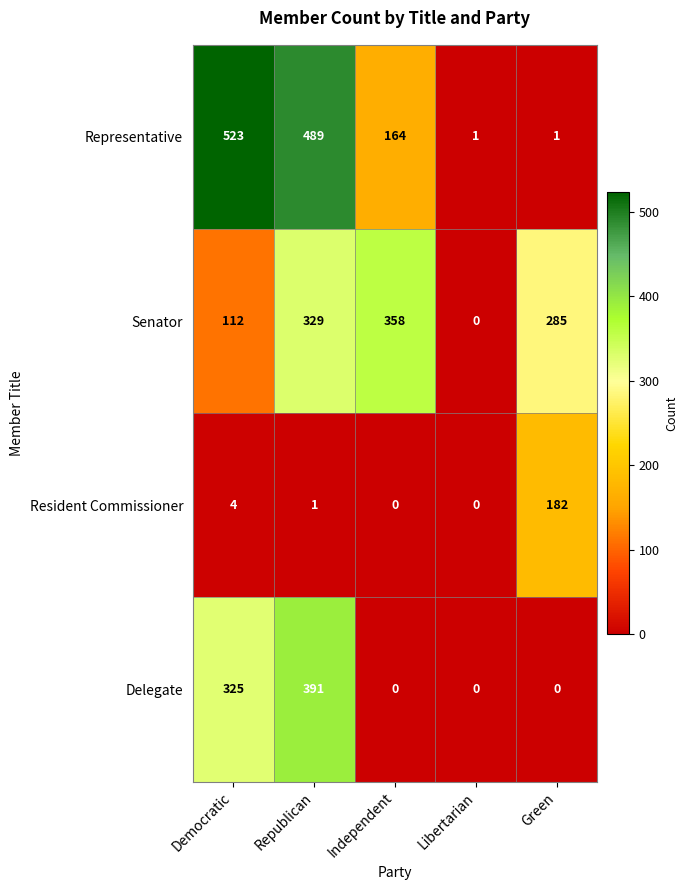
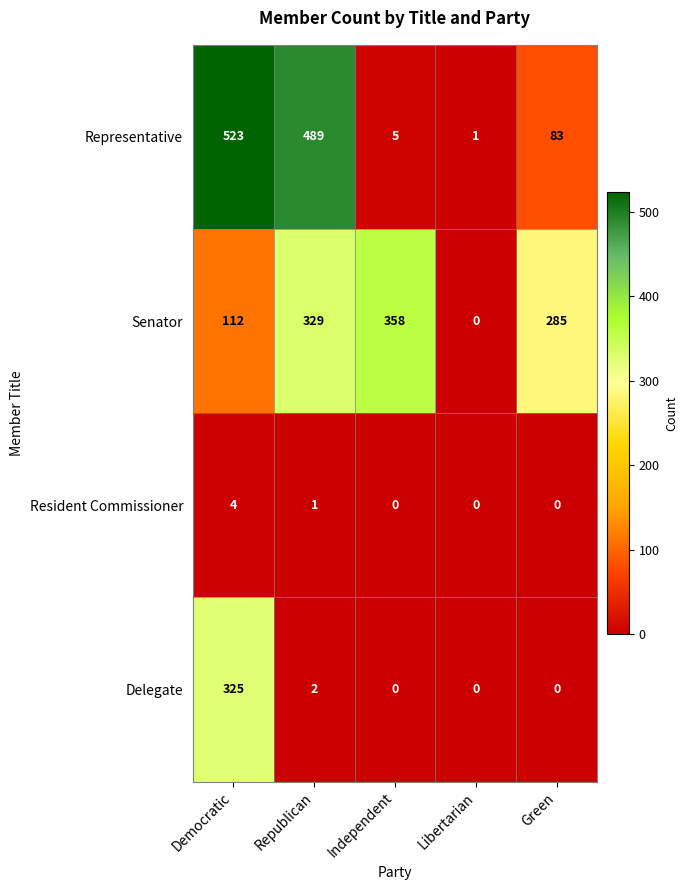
Representative, Independent: 164 -> 5
Representative, Green: 1 -> 83
Resident Commissioner, Green: 182 -> 0
Delegate, Republican: 391 -> 2
